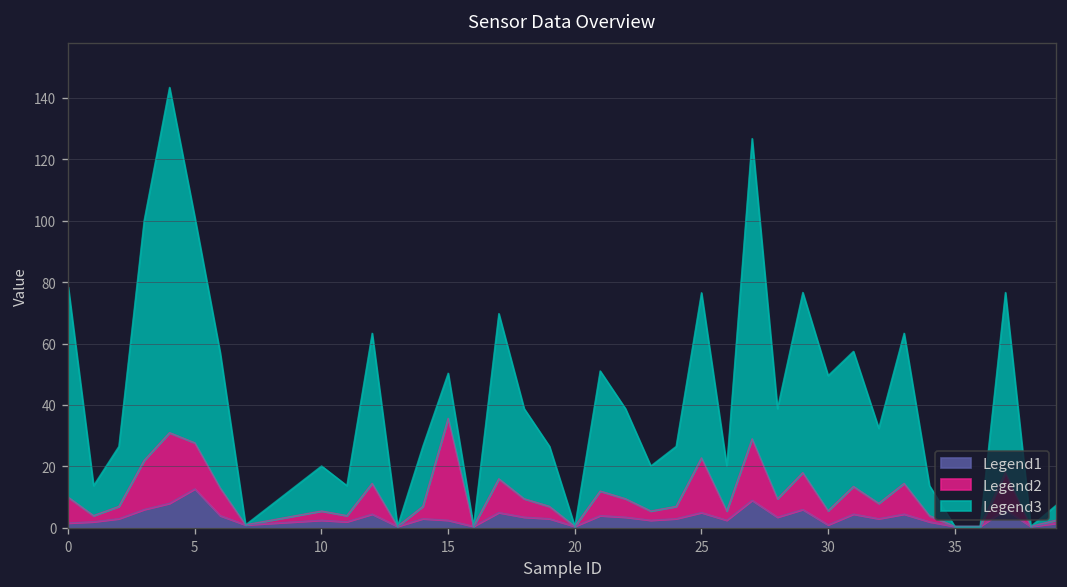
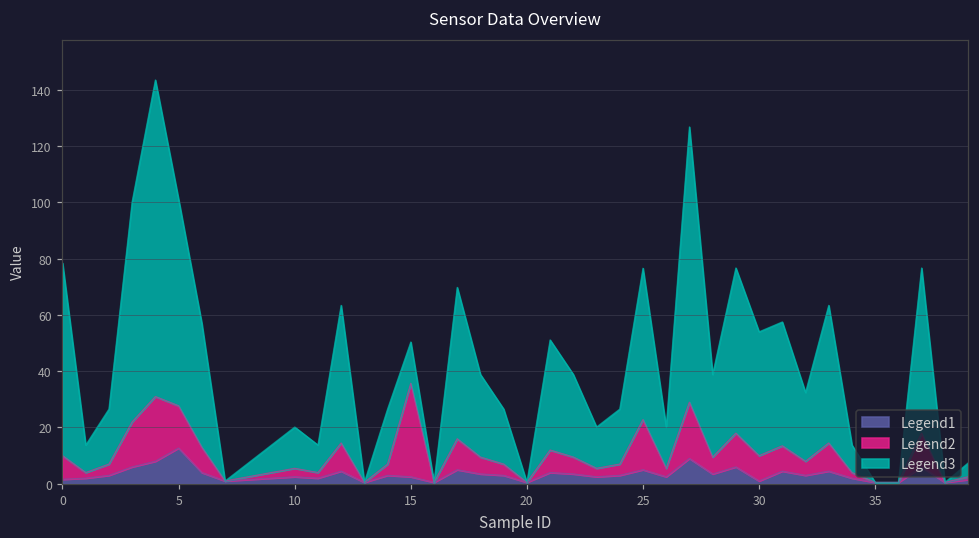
Legend2, 30: 5 -> 9
